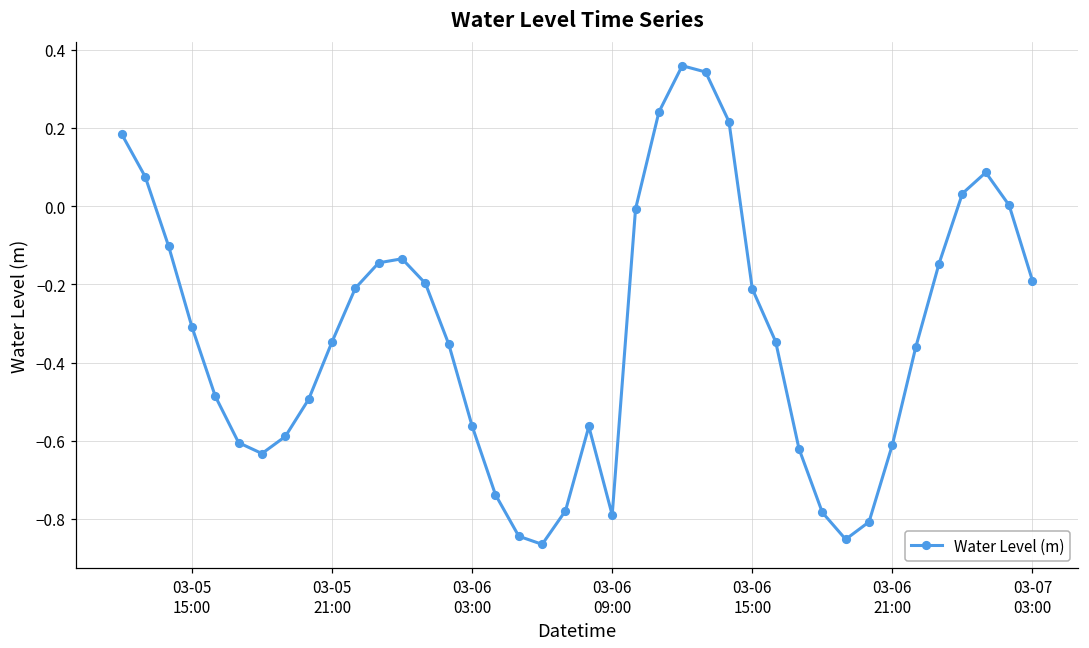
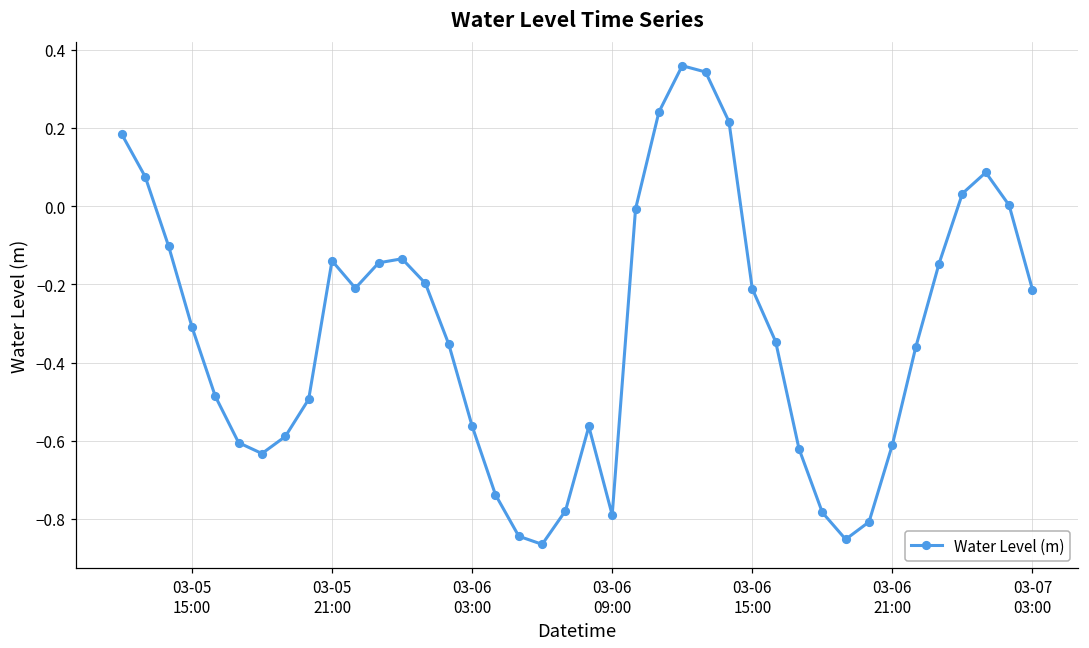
03-05 21:00: -0.35 -> -0.14
03-07 03:00: -0.19 -> -0.21
